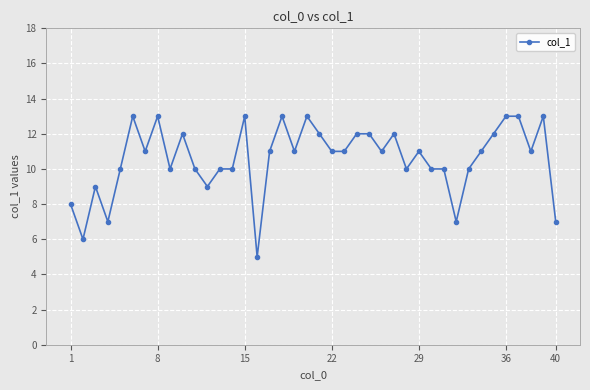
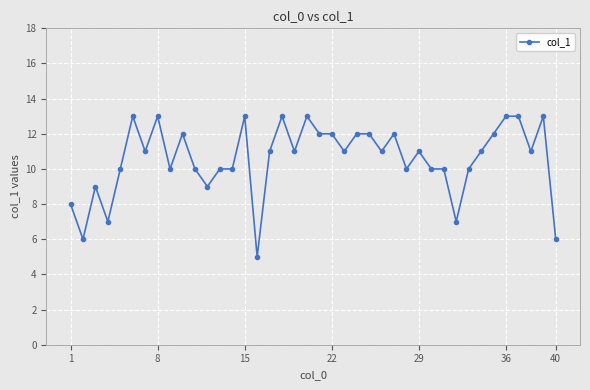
22: 11 -> 12
40: 7 -> 6
